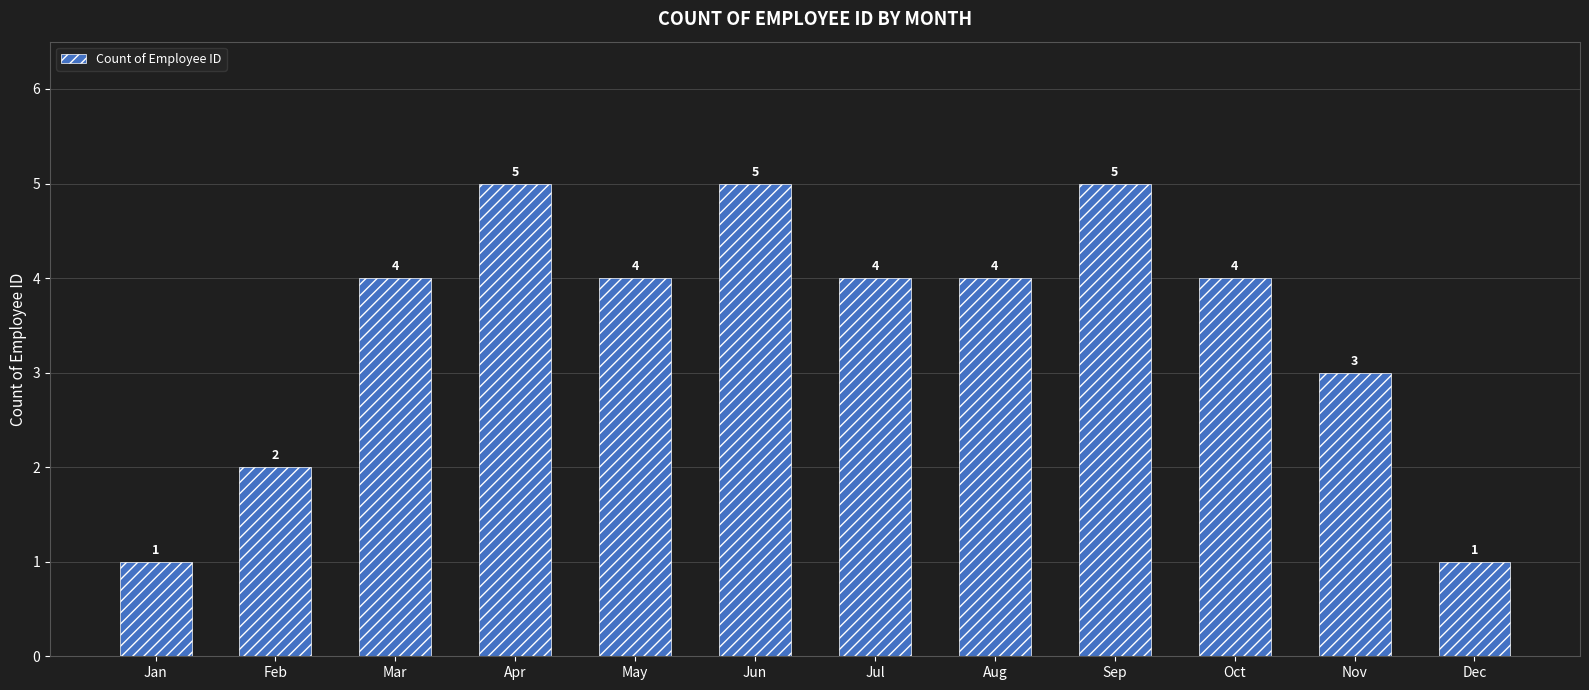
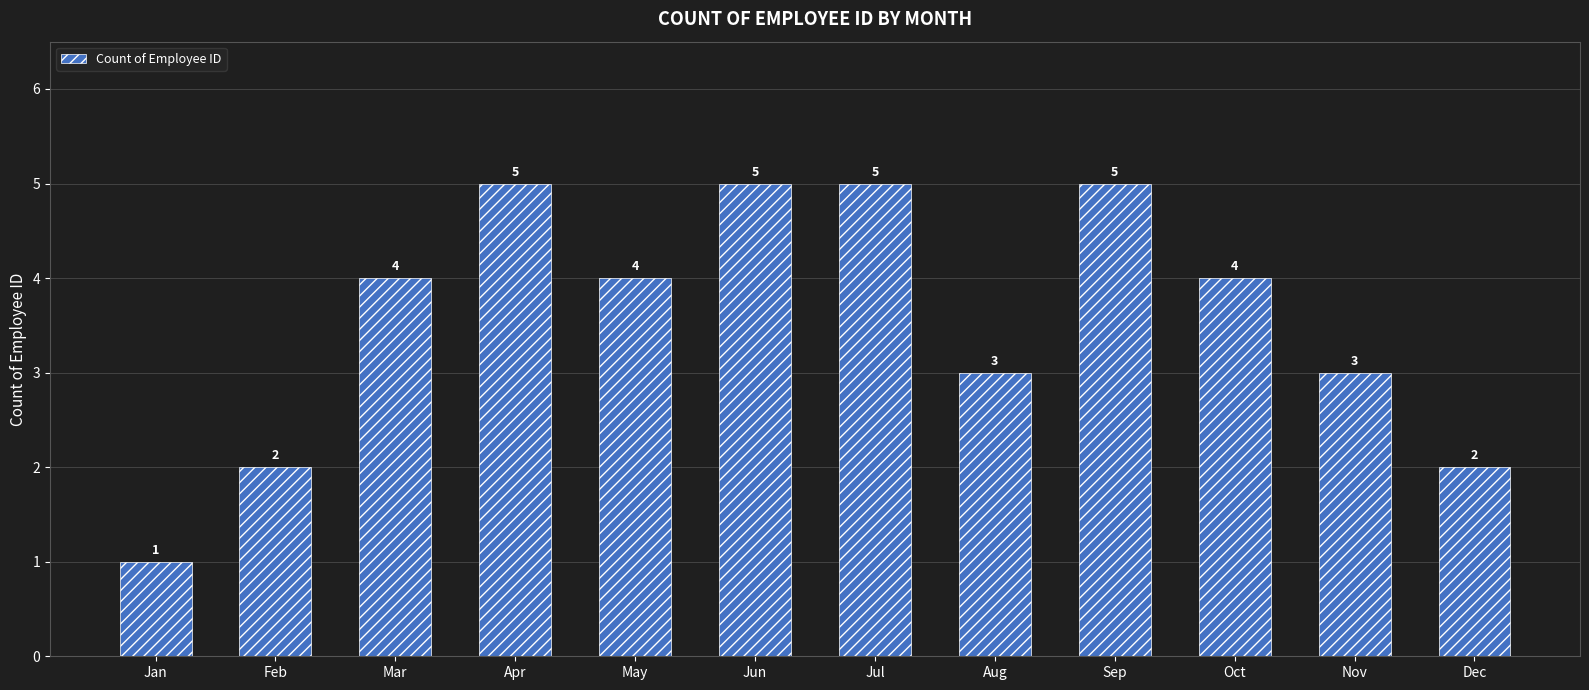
Jul: 4 -> 5
Aug: 4 -> 3
Dec: 1 -> 2
